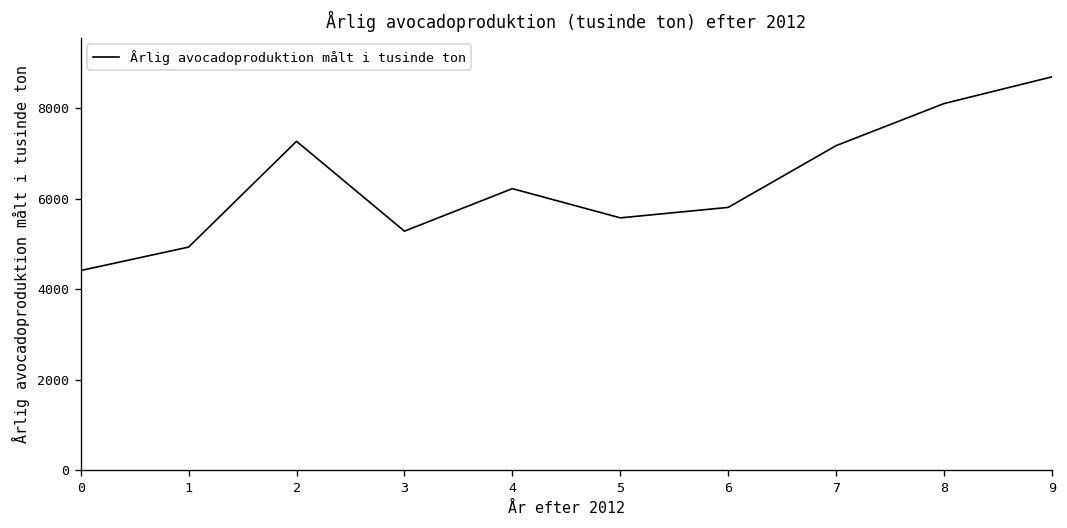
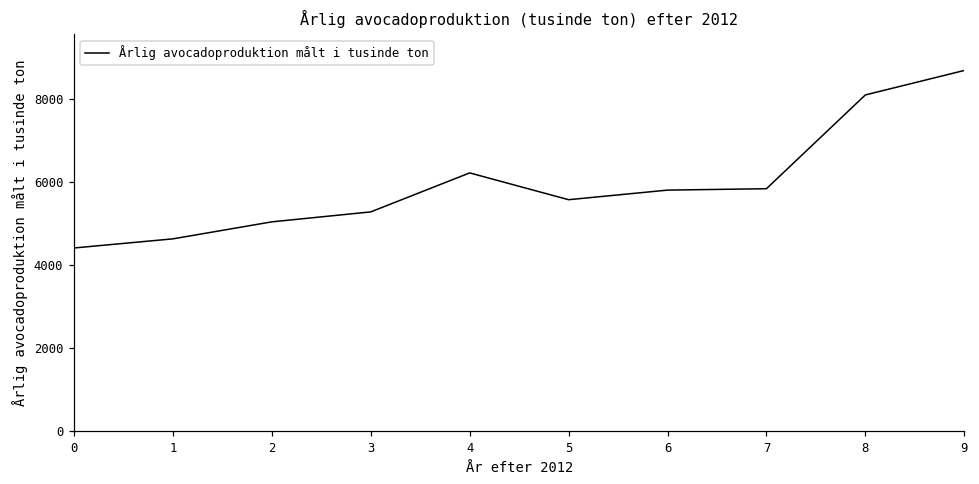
1: 4900 -> 4600
2: 7300 -> 5000
7: 7200 -> 5800
